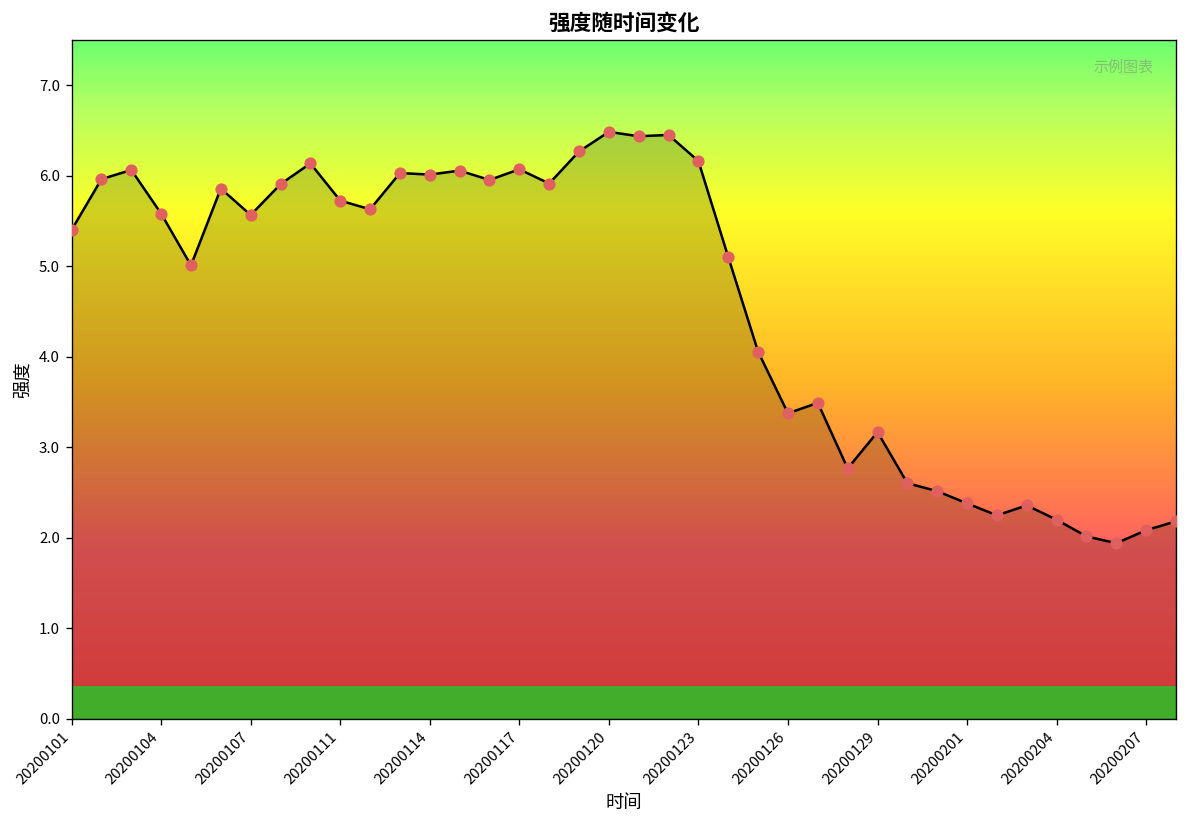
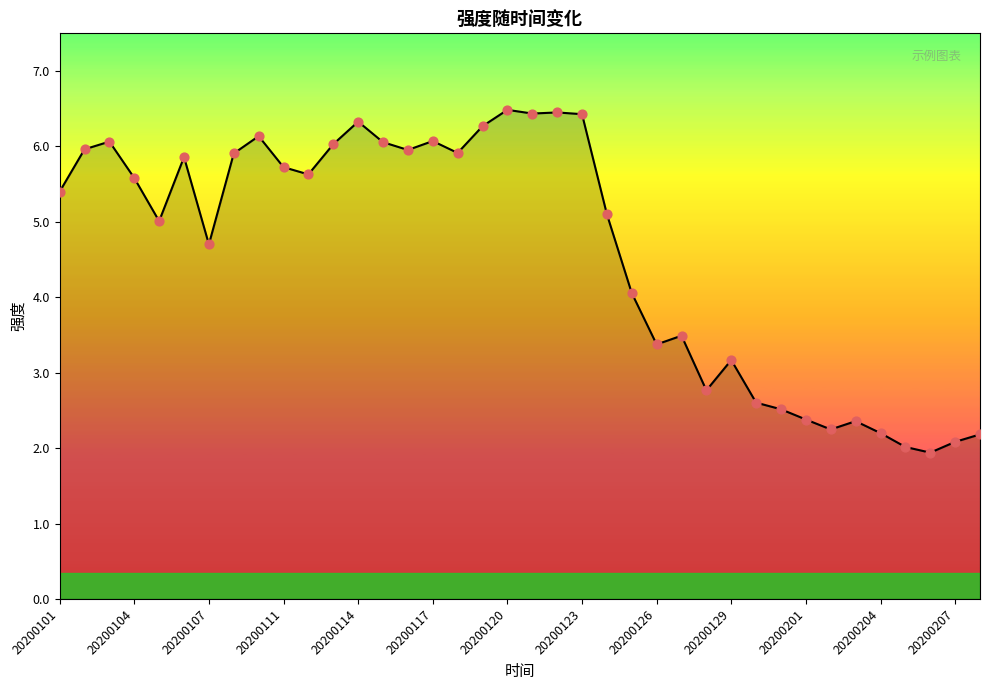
20200107: 5.6 -> 4.7
20200114: 6.0 -> 6.3
20200123: 6.2 -> 6.4
